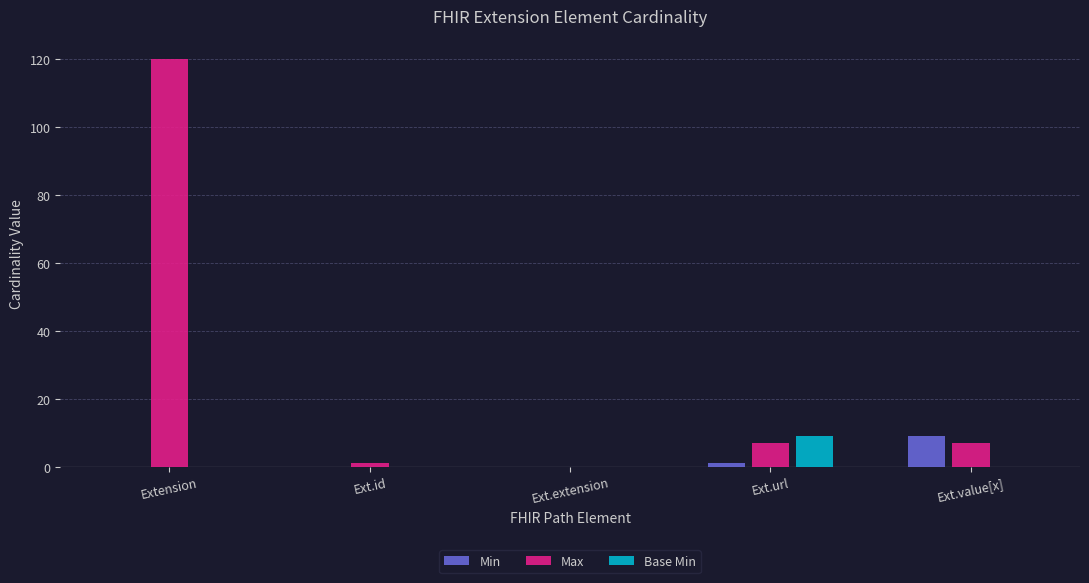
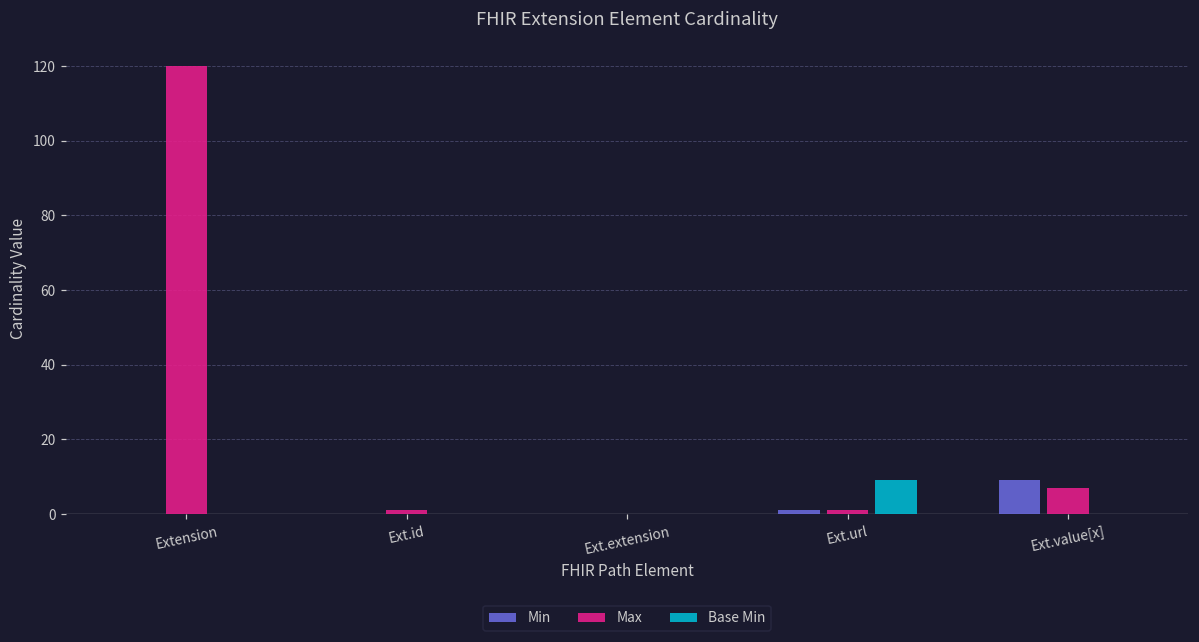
Max, Ext.url: 7 -> 1
